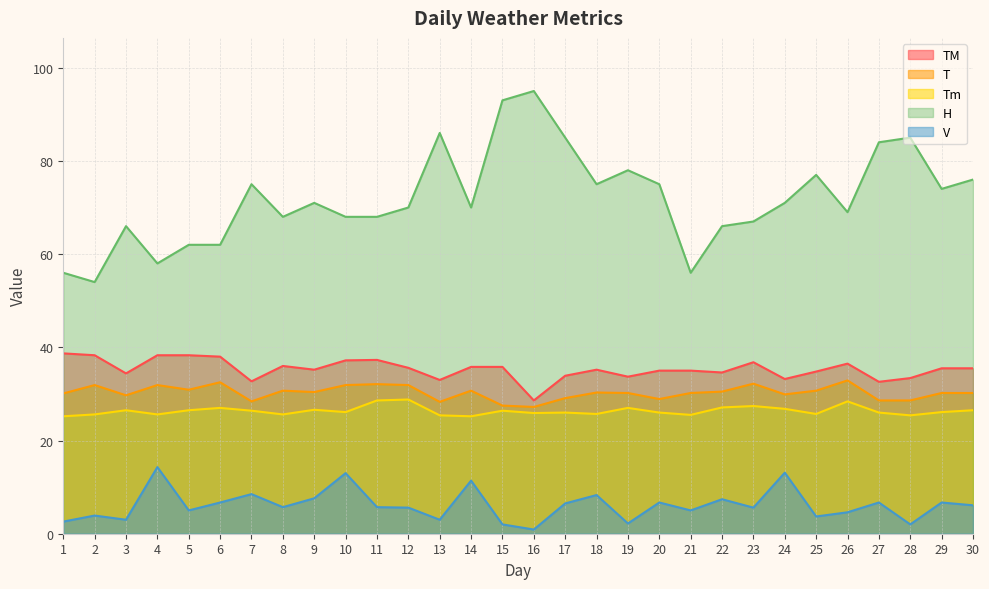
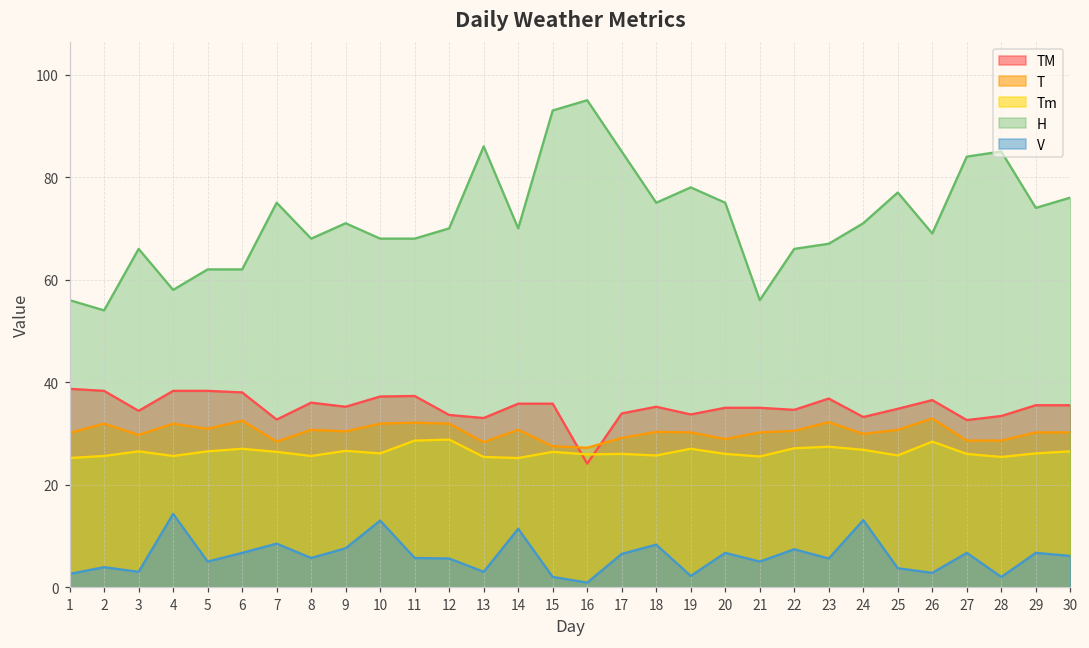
TM, 12: 36 -> 34
TM, 16: 29 -> 24
V, 26: 5 -> 3
